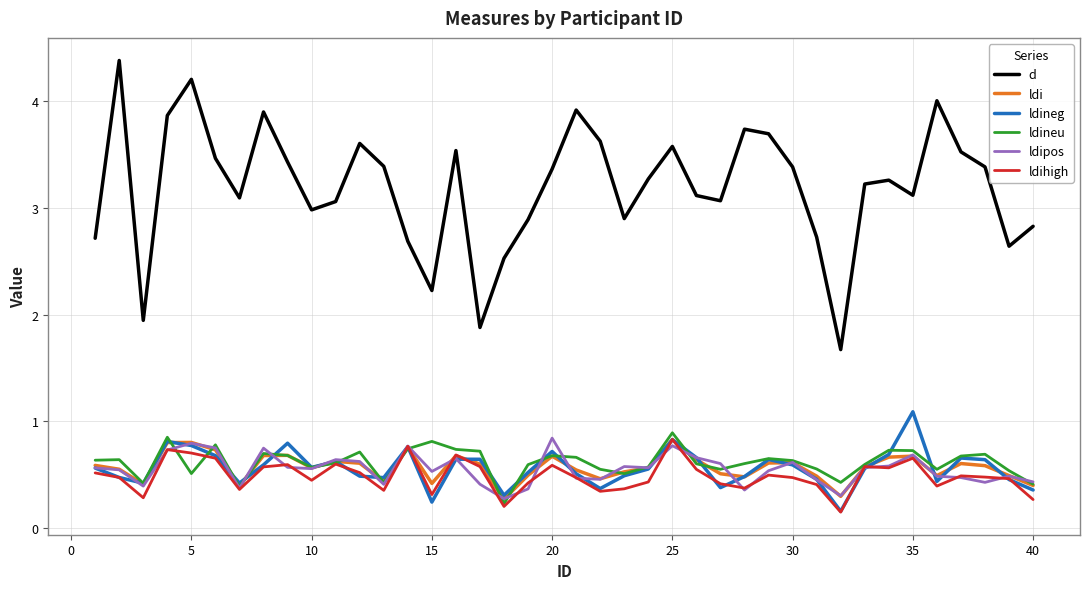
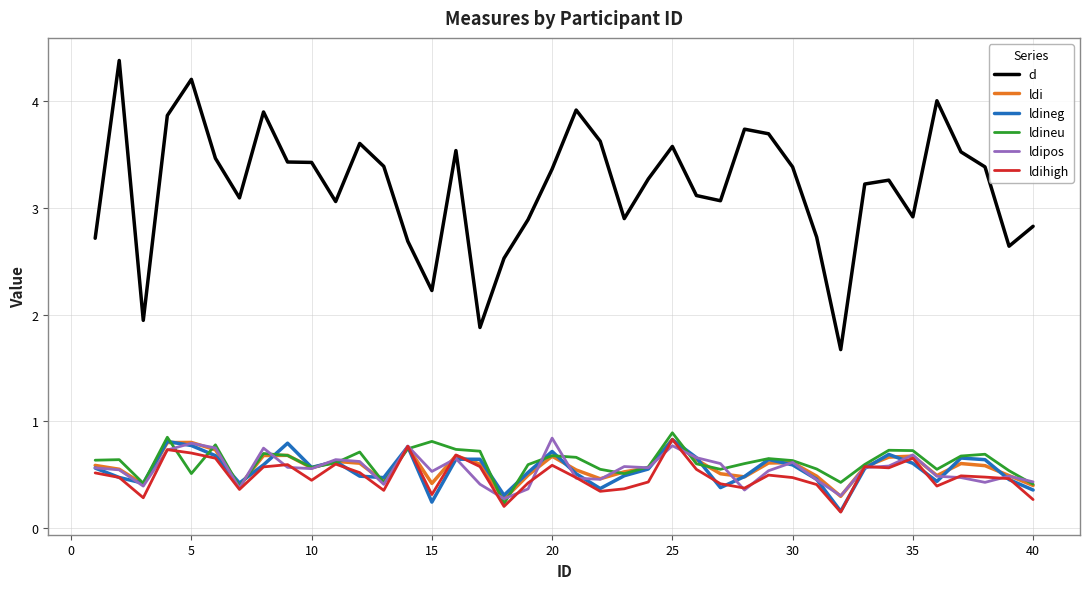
d, 10: 2.98 -> 3.42
d, 35: 3.12 -> 2.91
ldineg, 35: 1.09 -> 0.61
